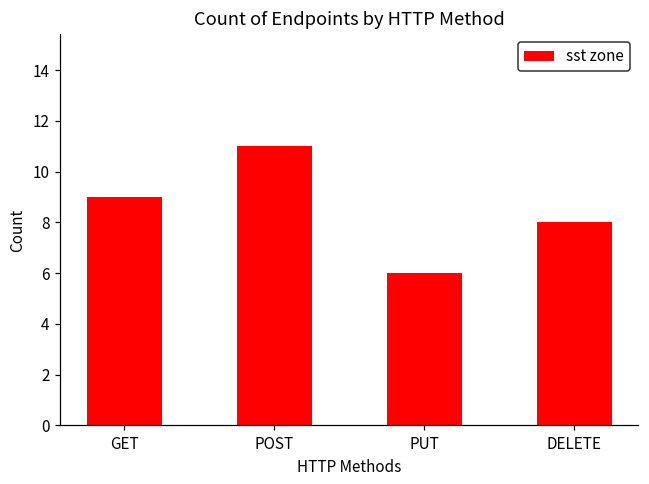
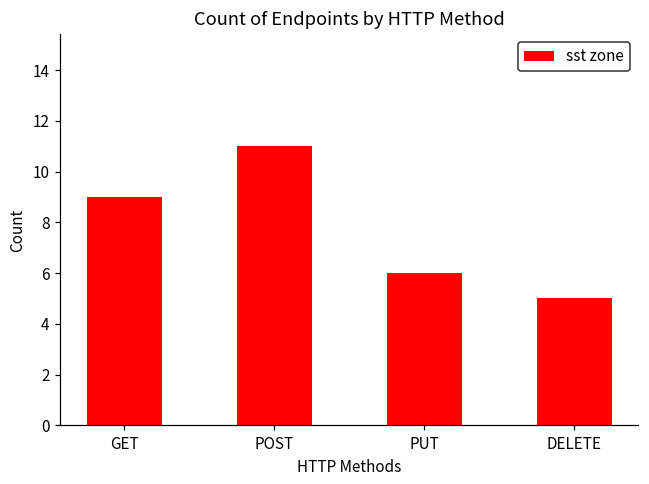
DELETE: 8 -> 5
